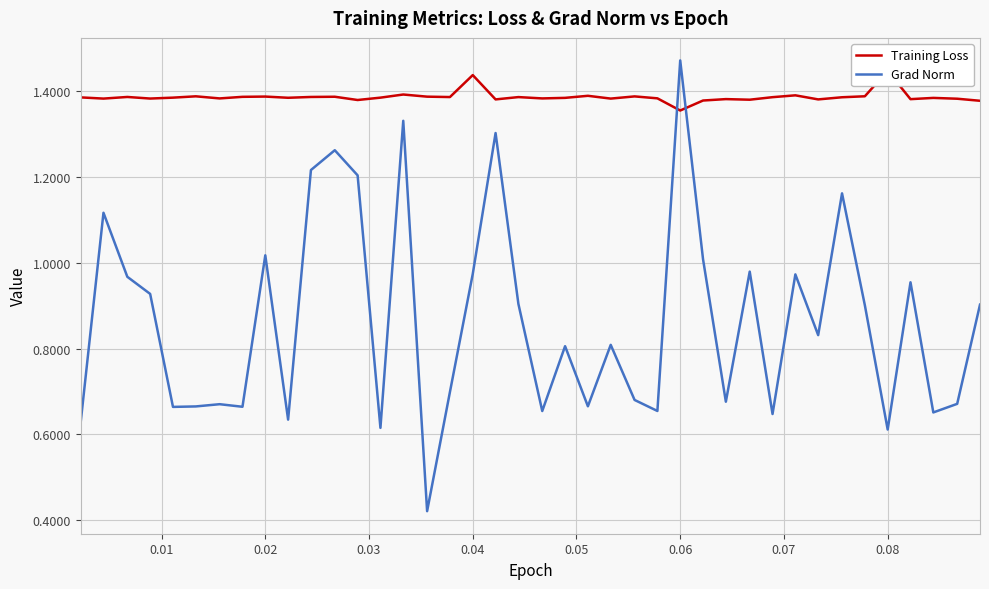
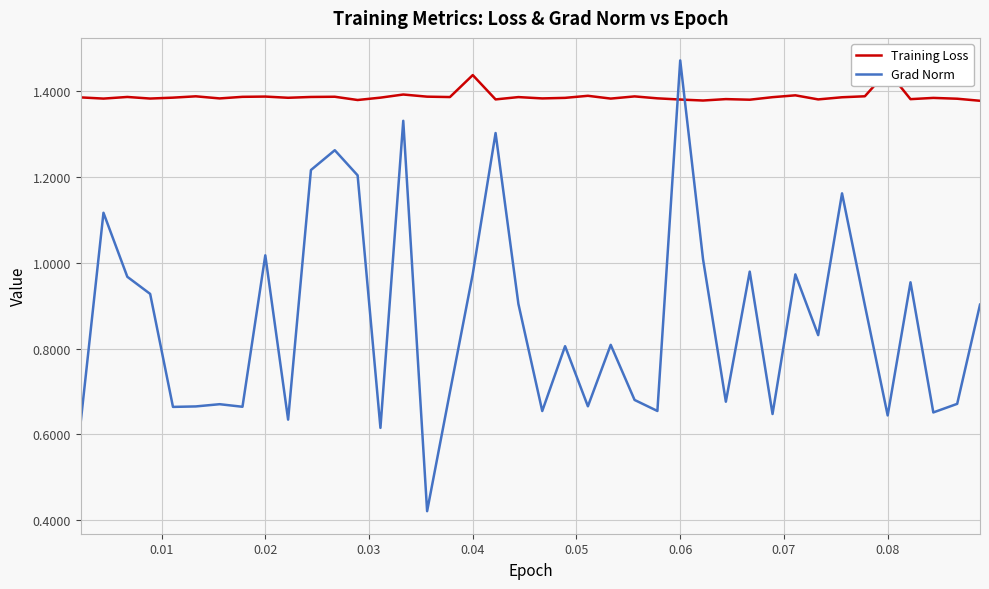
Training Loss, 0.06: 1.36 -> 1.38
Grad Norm, 0.08: 0.61 -> 0.64
